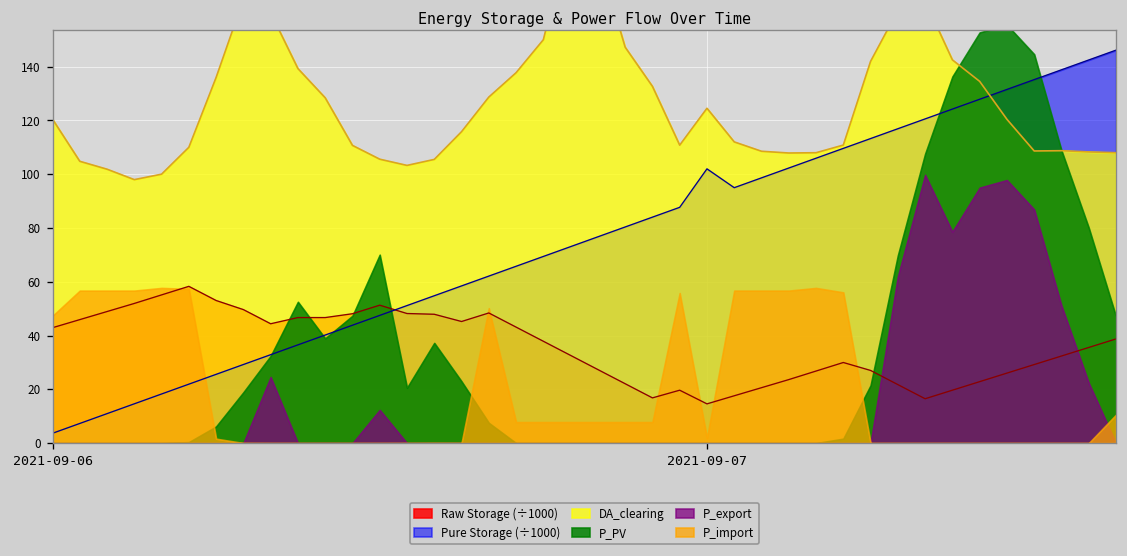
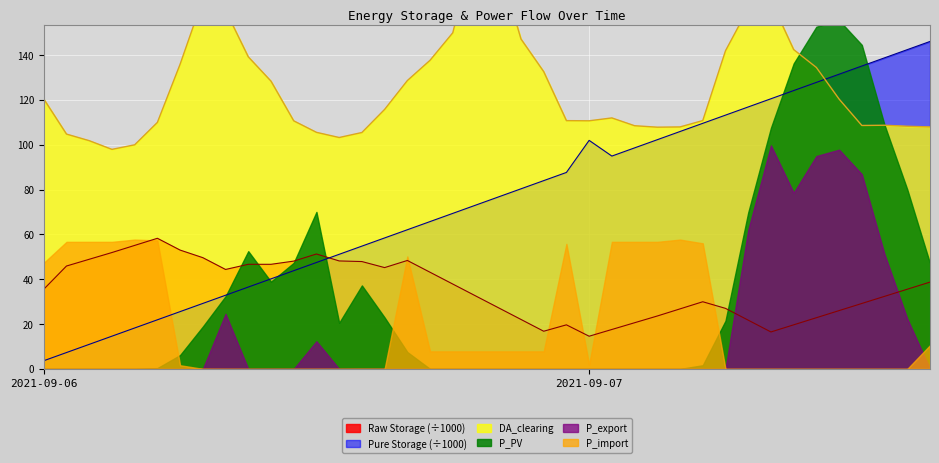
Raw Storage (÷1000), 2021-09-06: 43 -> 36
DA_clearing, 2021-09-07: 125 -> 111
